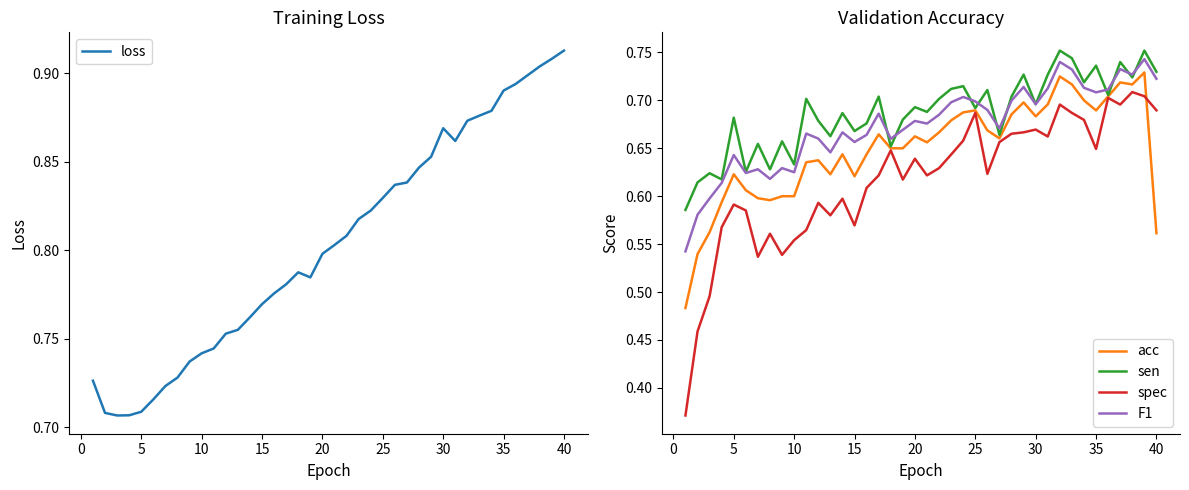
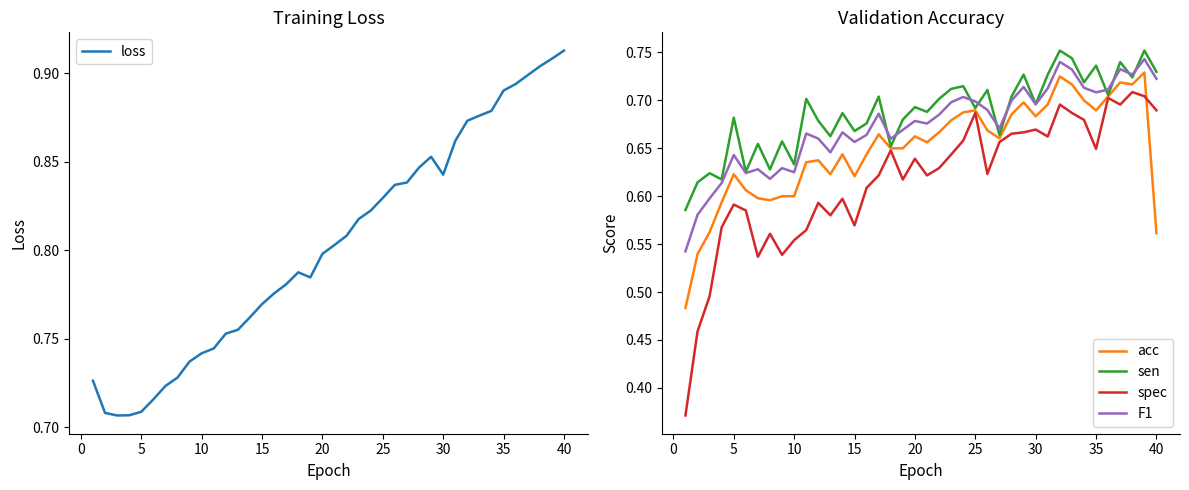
Training Loss, 30: 0.869 -> 0.843
